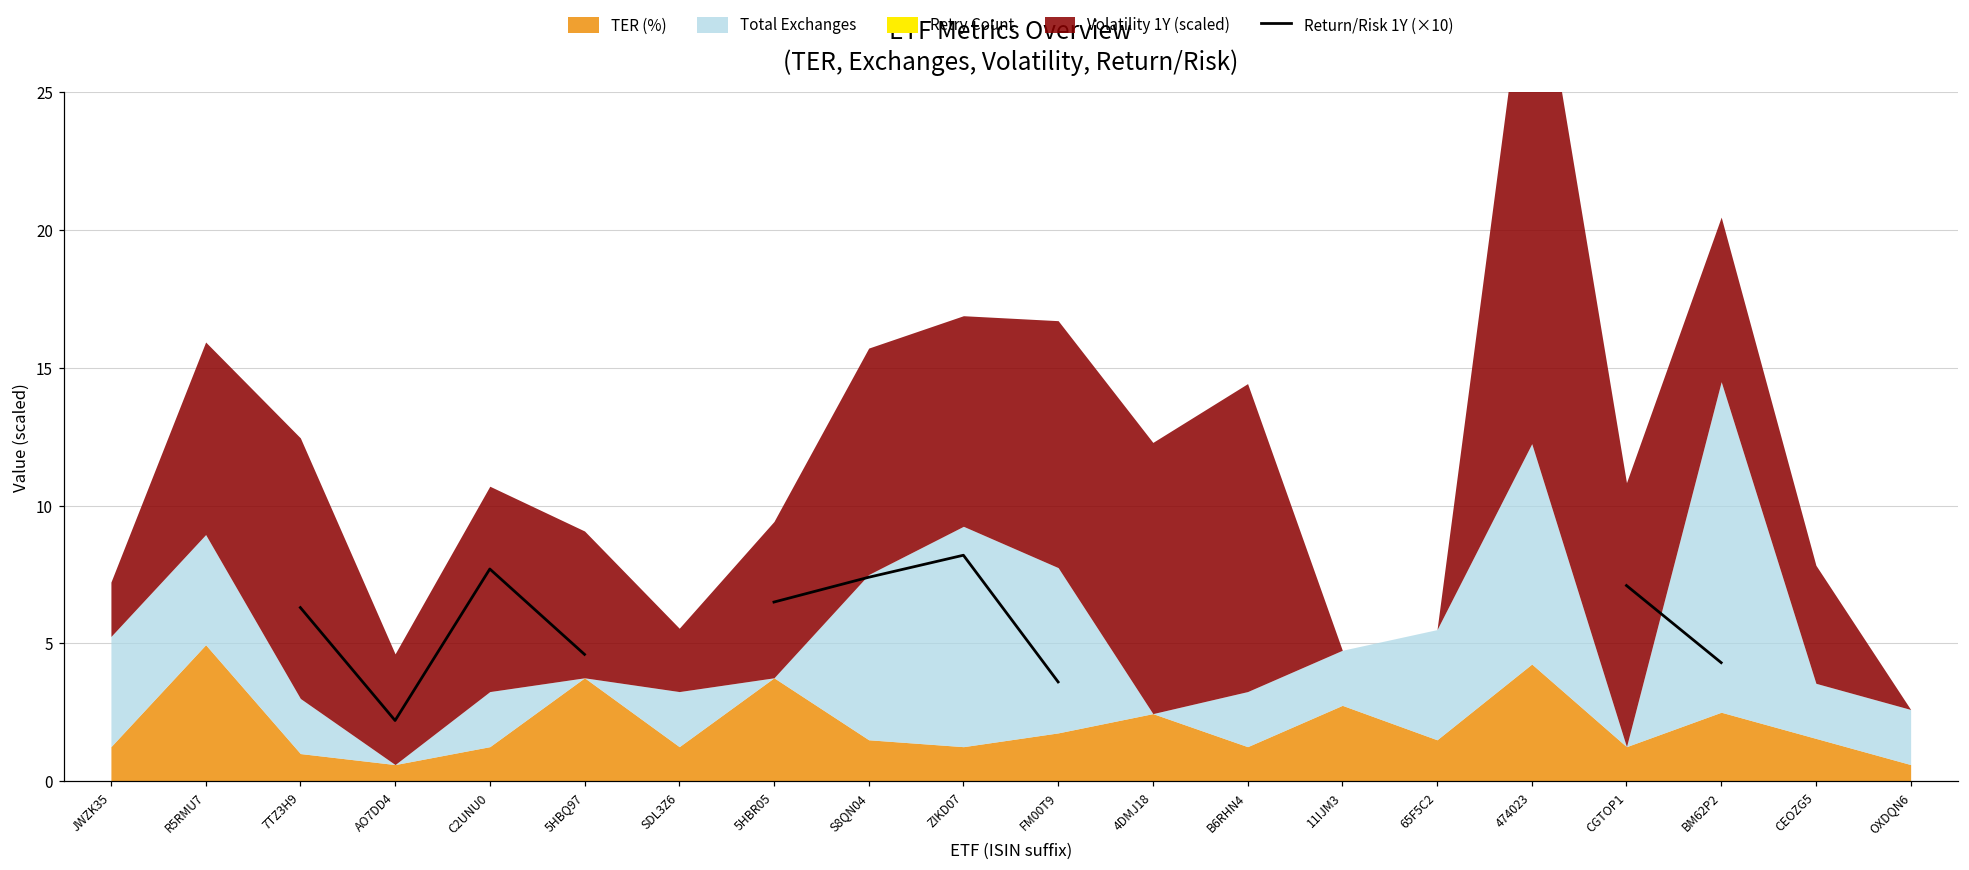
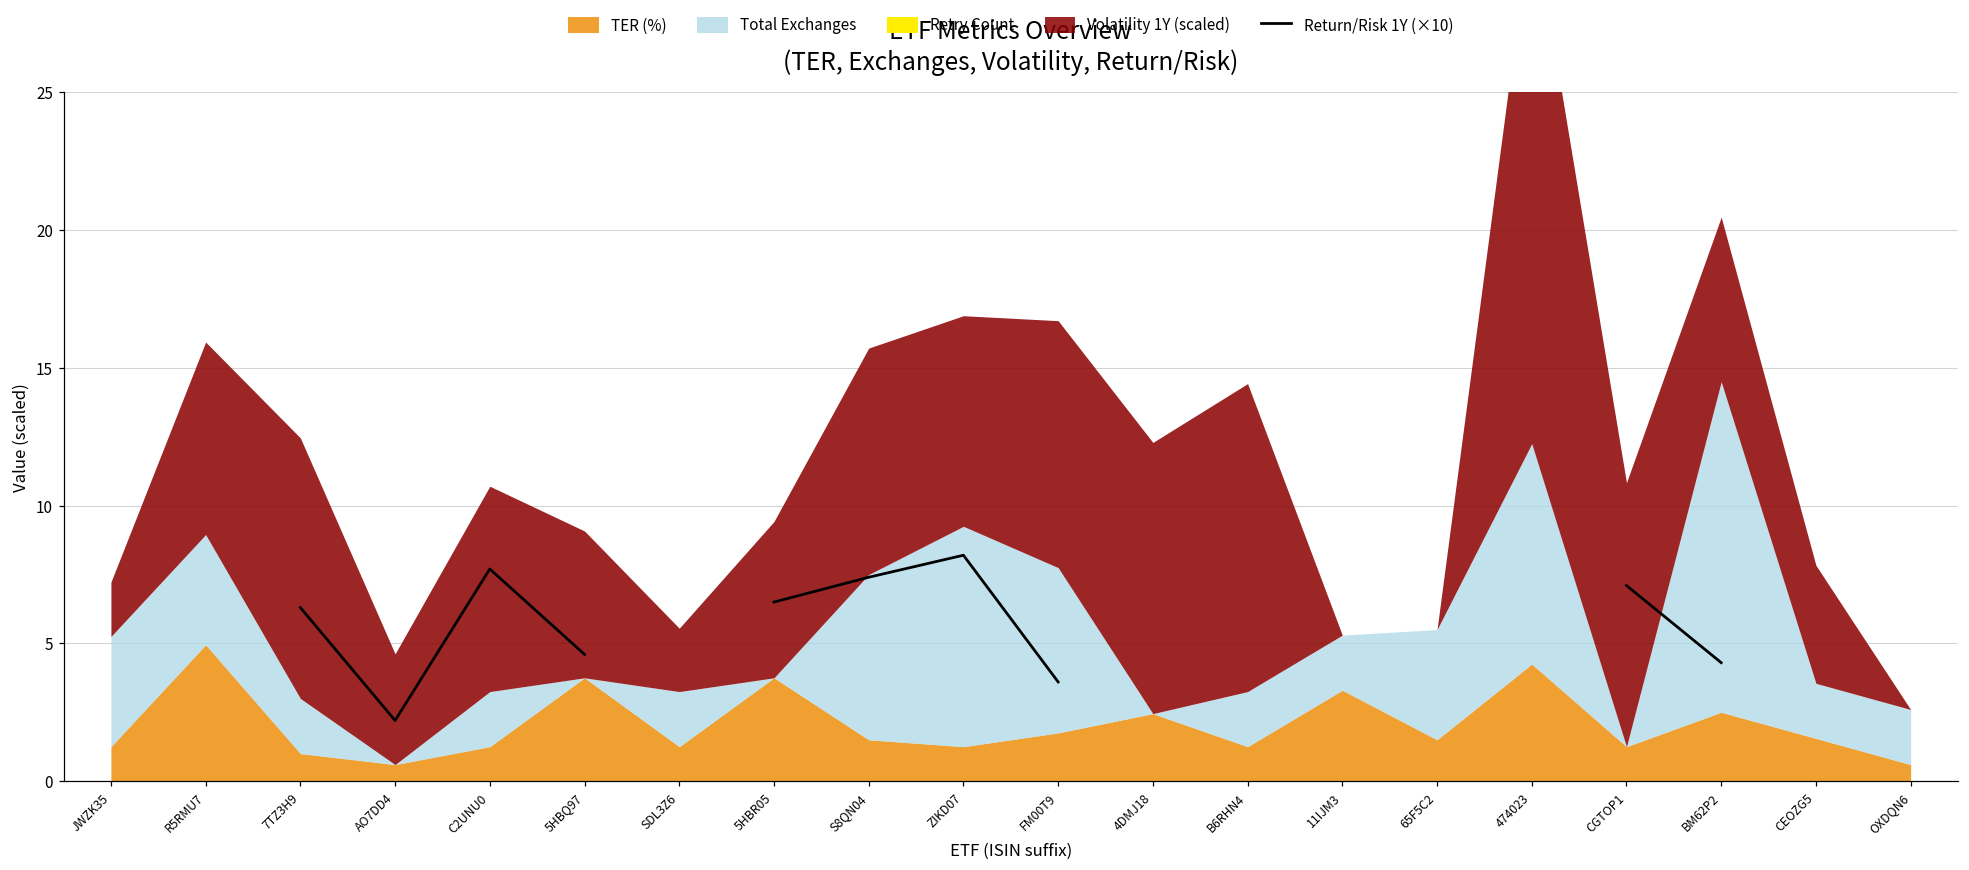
TER (%), 11IJM3: 2.8 -> 3.3
